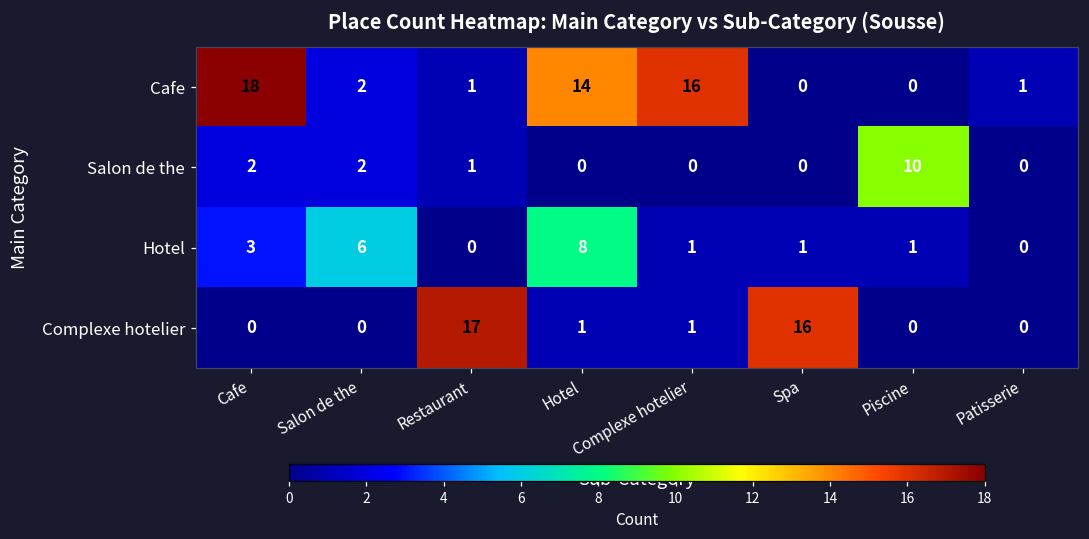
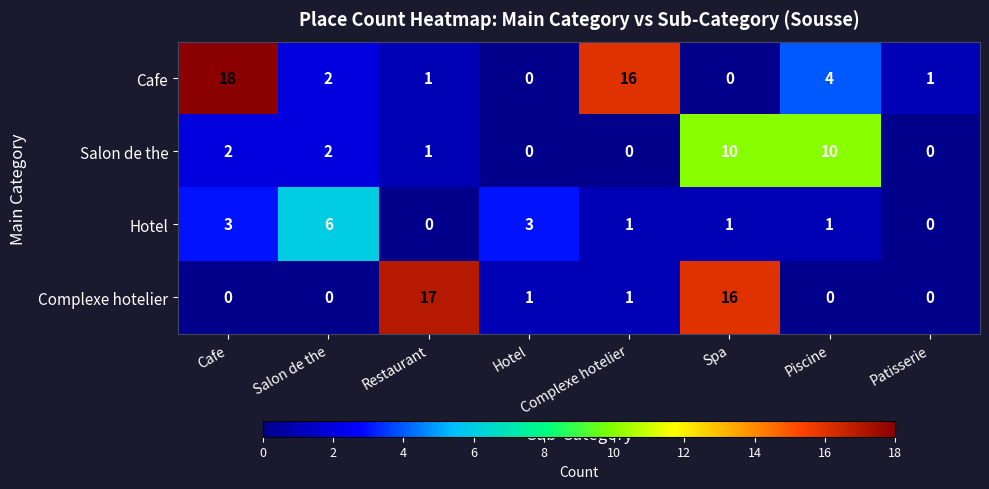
Cafe, Hotel: 14 -> 0
Cafe, Piscine: 0 -> 4
Salon de the, Spa: 0 -> 10
Hotel, Hotel: 8 -> 3
